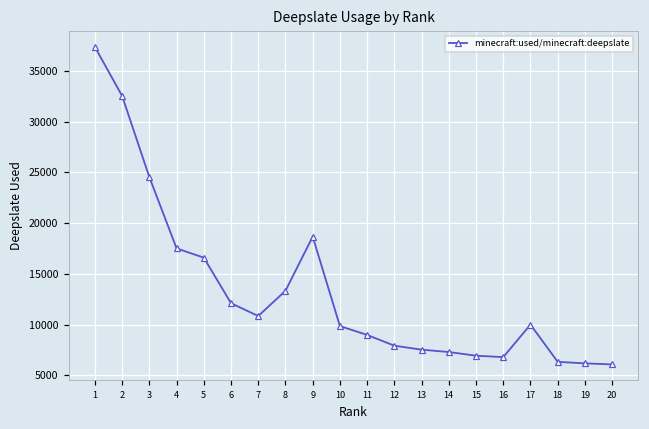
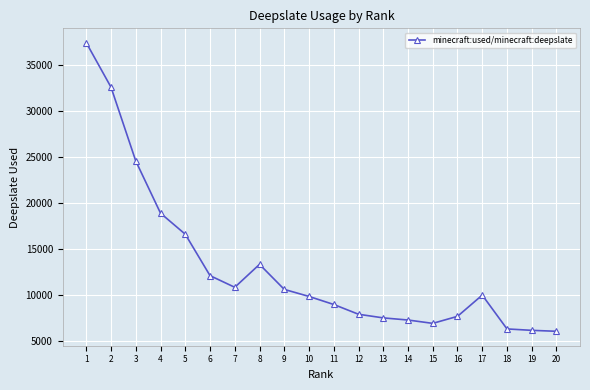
4: 18000 -> 19000
9: 19000 -> 11000
16: 7000 -> 8000
